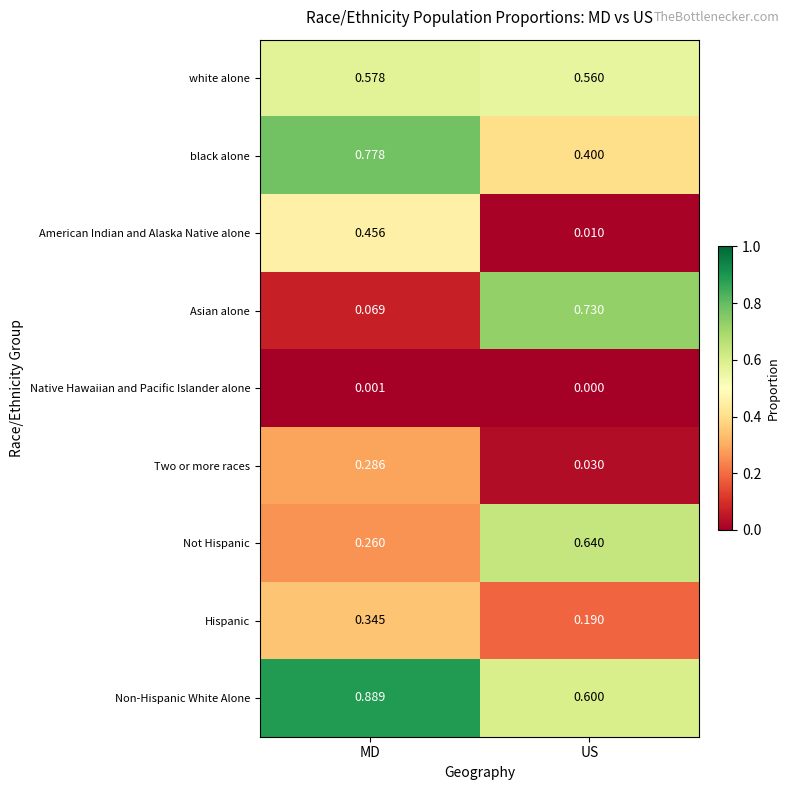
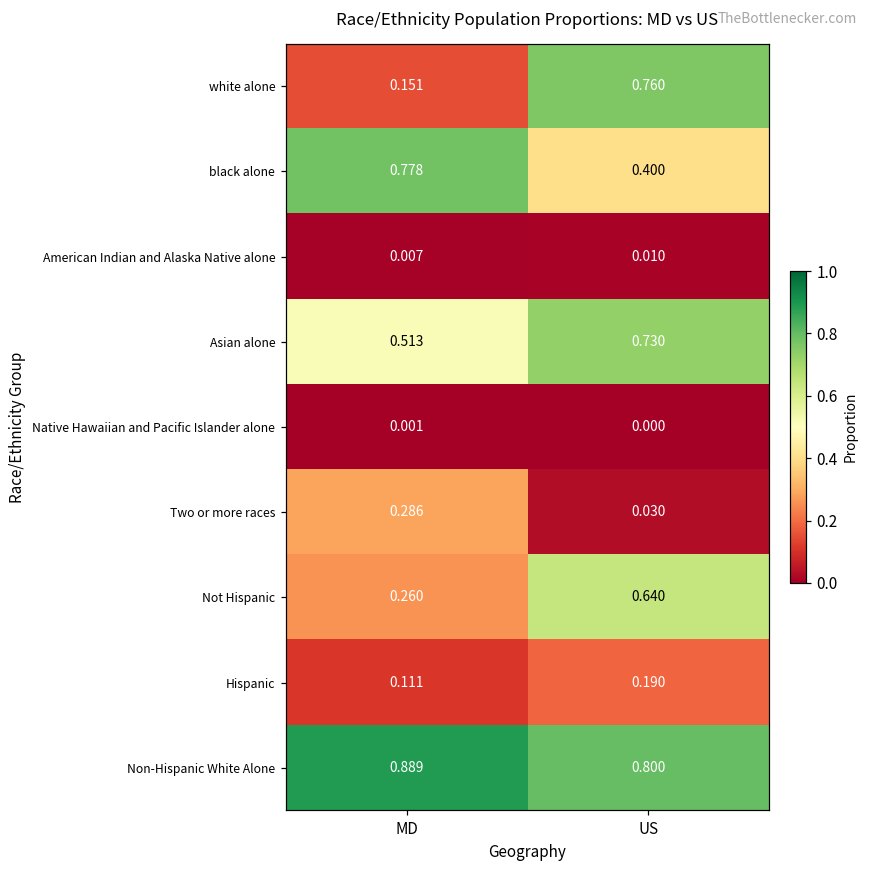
white alone, MD: 0.578 -> 0.151
white alone, US: 0.560 -> 0.760
American Indian and Alaska Native alone, MD: 0.456 -> 0.007
Asian alone, MD: 0.069 -> 0.513
Hispanic, MD: 0.345 -> 0.111
Non-Hispanic White Alone, US: 0.600 -> 0.800
